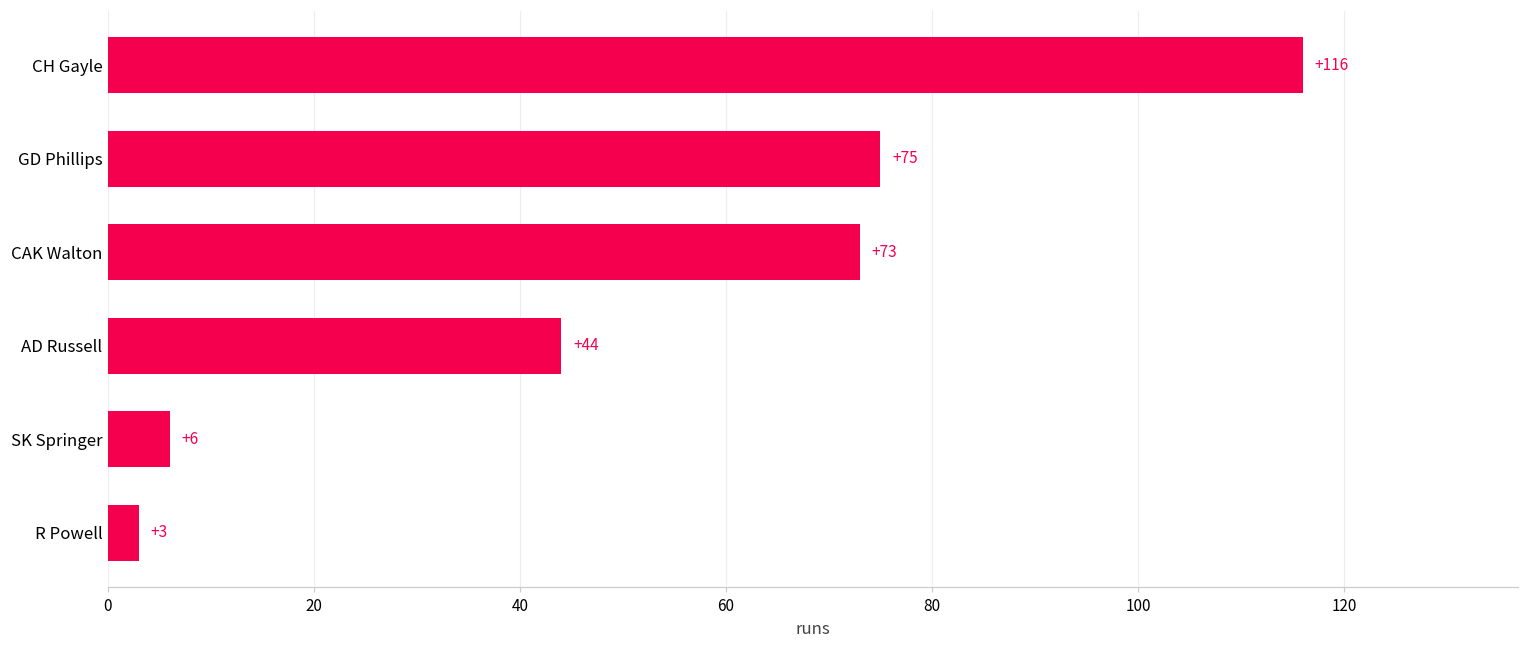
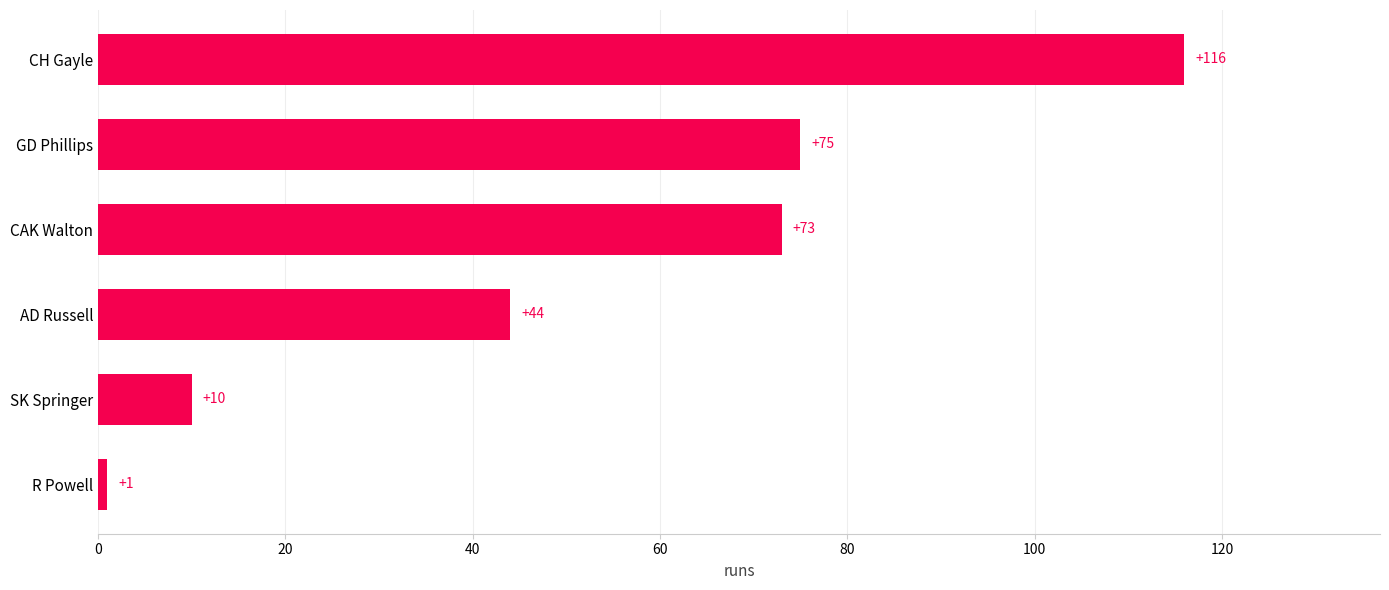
SK Springer: +6 -> +10
R Powell: +3 -> +1
